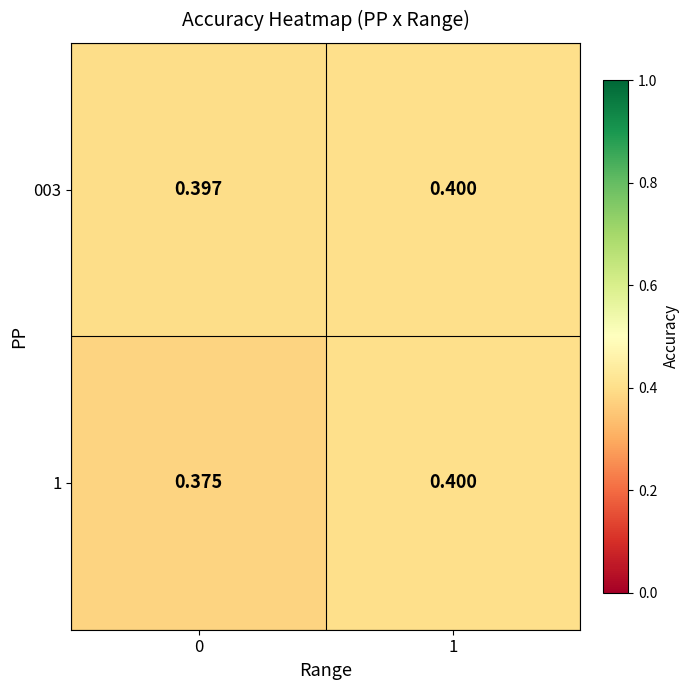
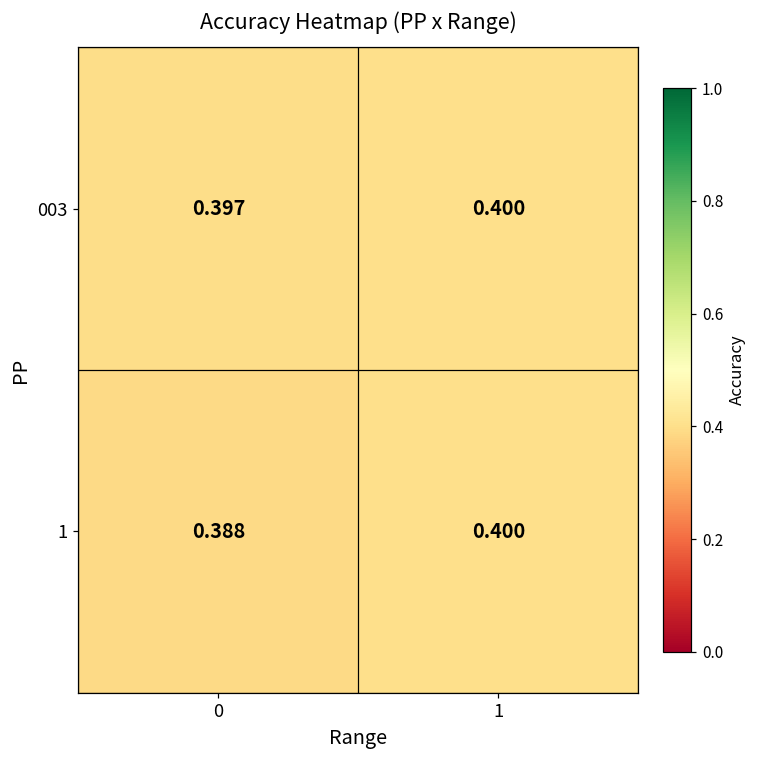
1, 0: 0.375 -> 0.388
